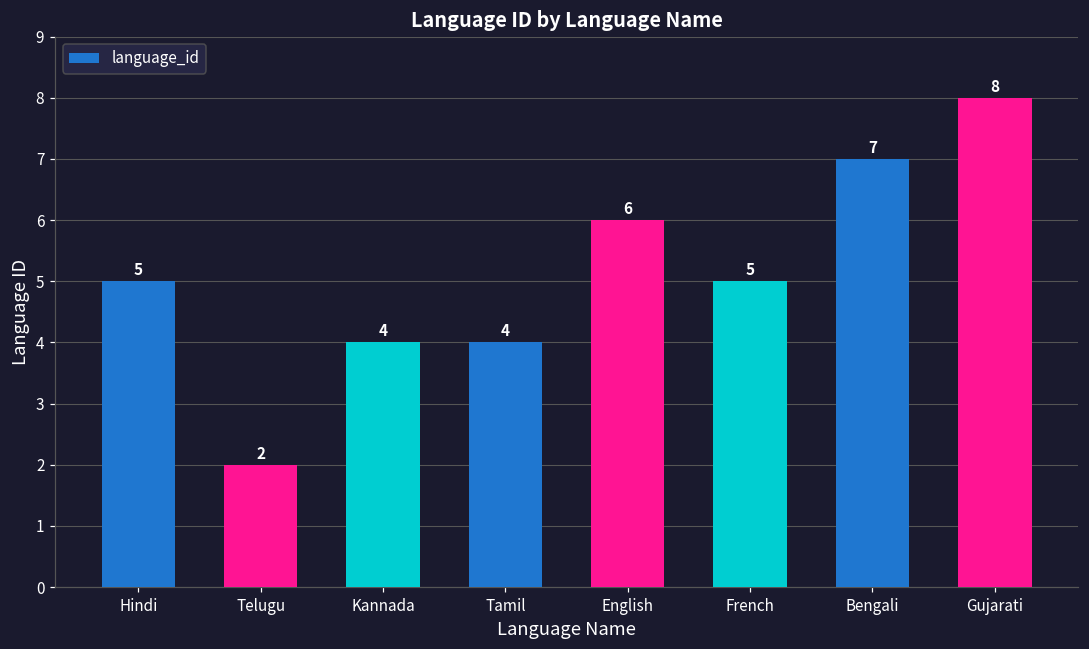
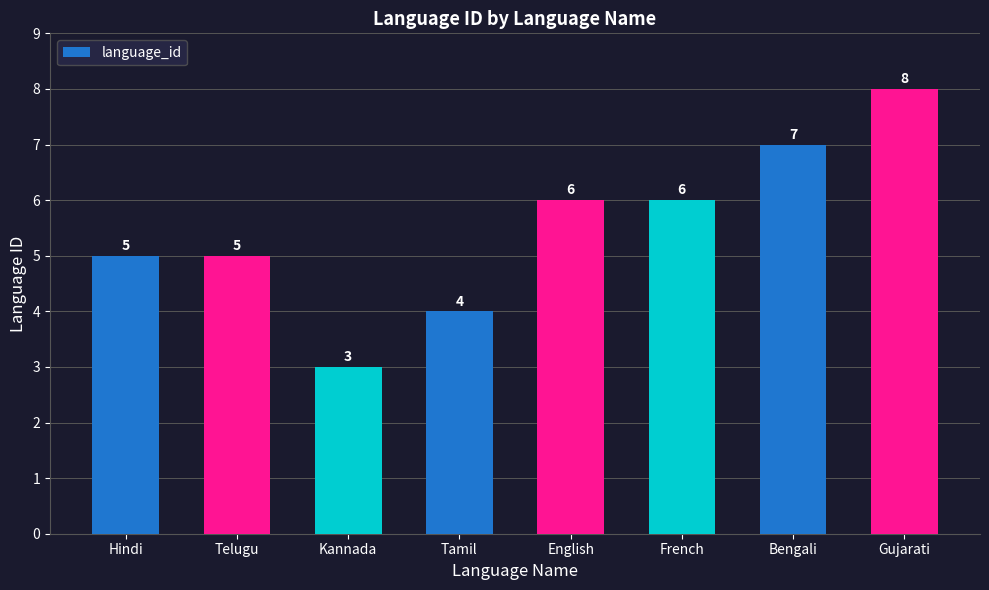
Telugu: 2 -> 5
Kannada: 4 -> 3
French: 5 -> 6
